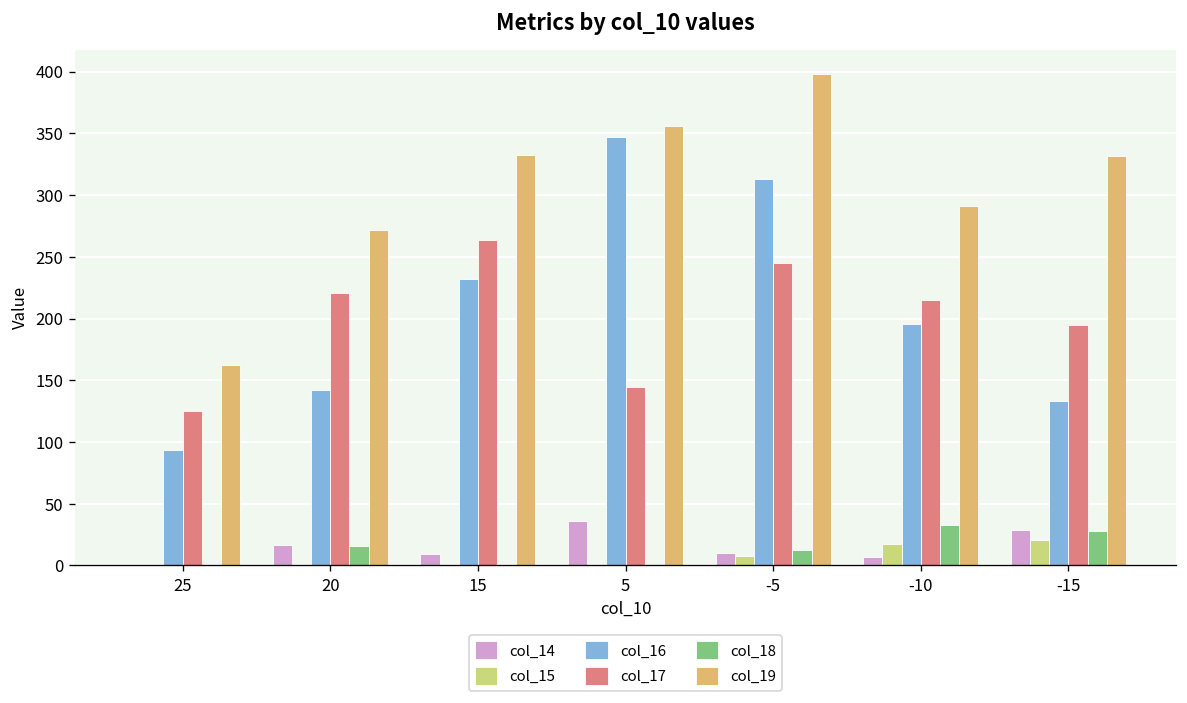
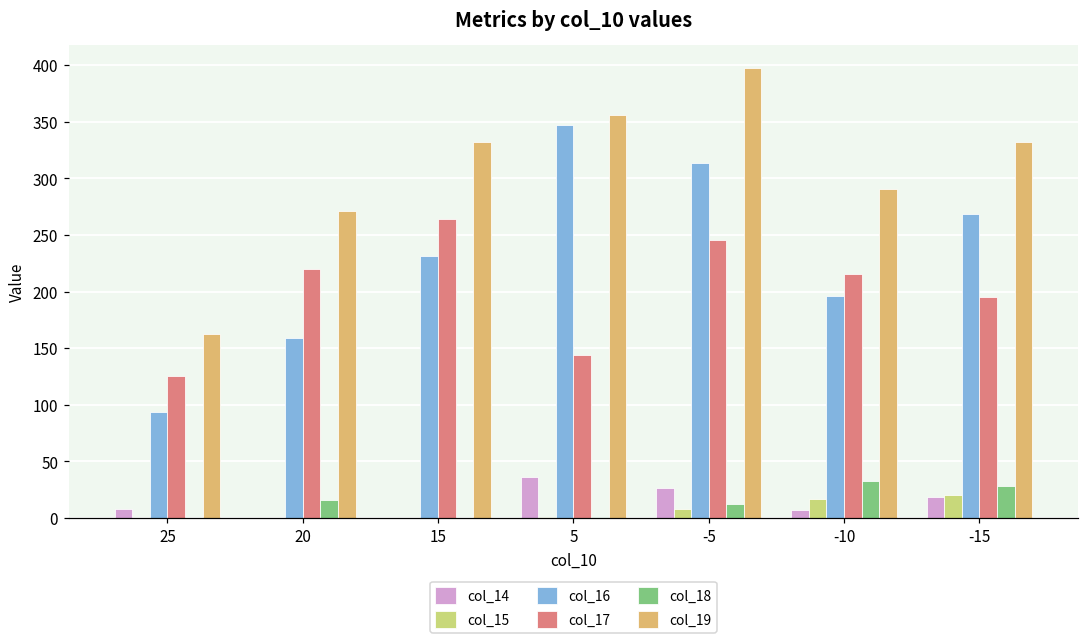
col_14, 25: 0 -> 8
col_14, 20: 16 -> 0
col_16, 20: 142 -> 159
col_14, 15: 9 -> 0
col_14, -5: 10 -> 26
col_14, -15: 28 -> 19
col_16, -15: 133 -> 268
